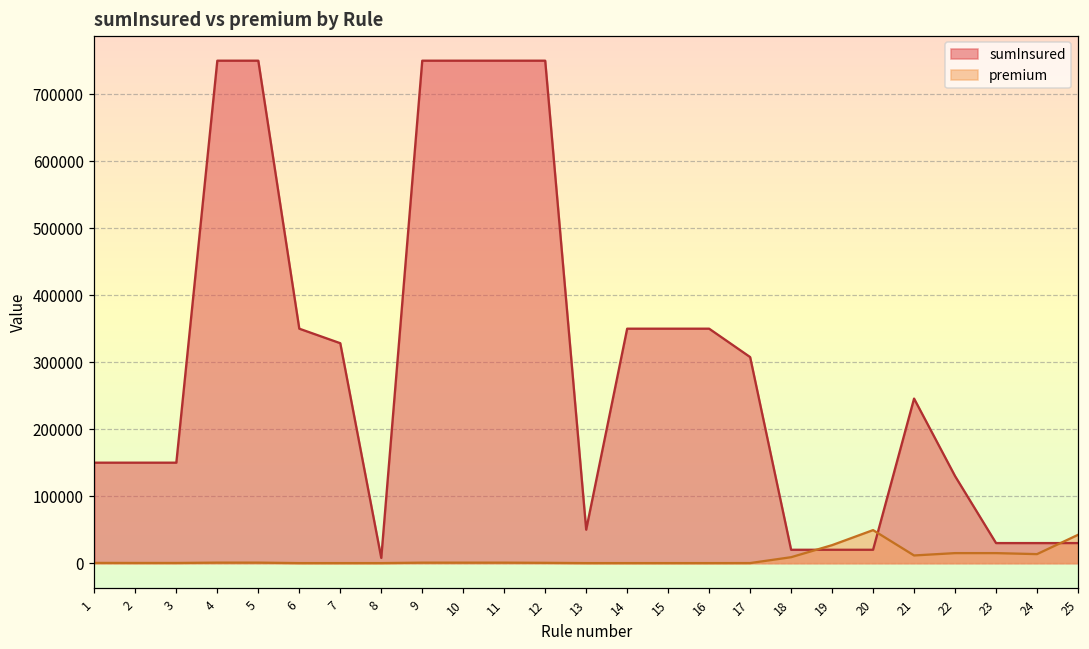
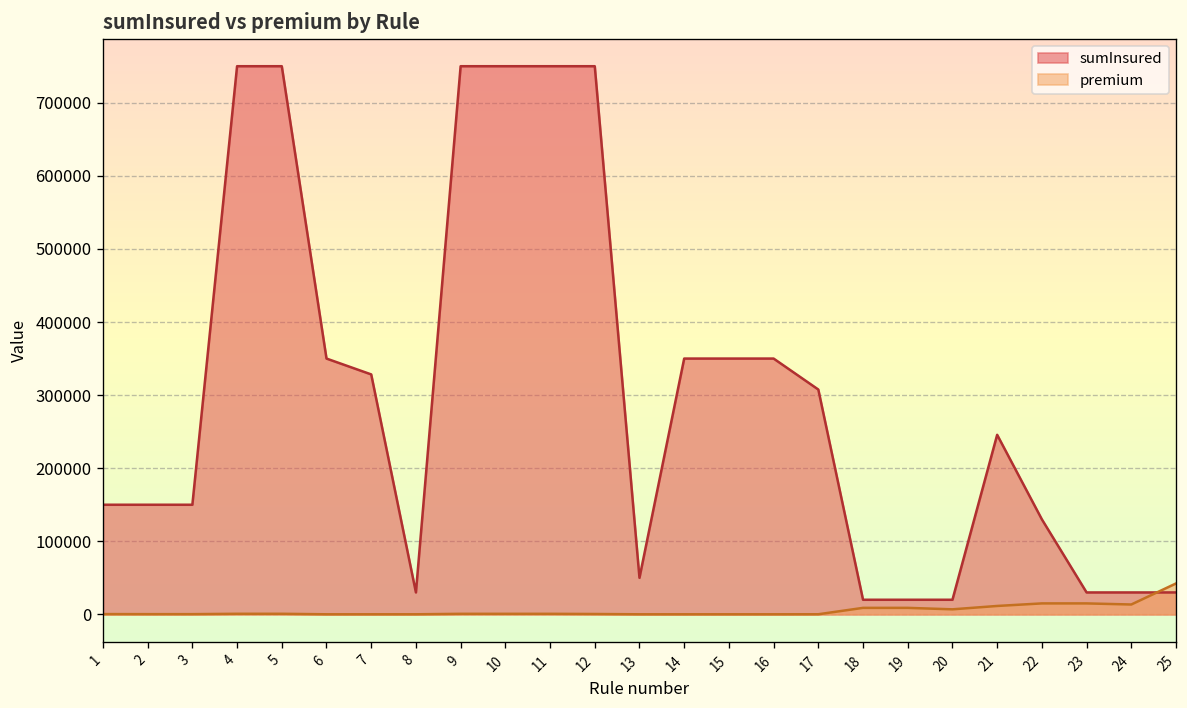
sumInsured, 8: 10000 -> 30000
premium, 19: 30000 -> 10000
premium, 20: 50000 -> 10000
